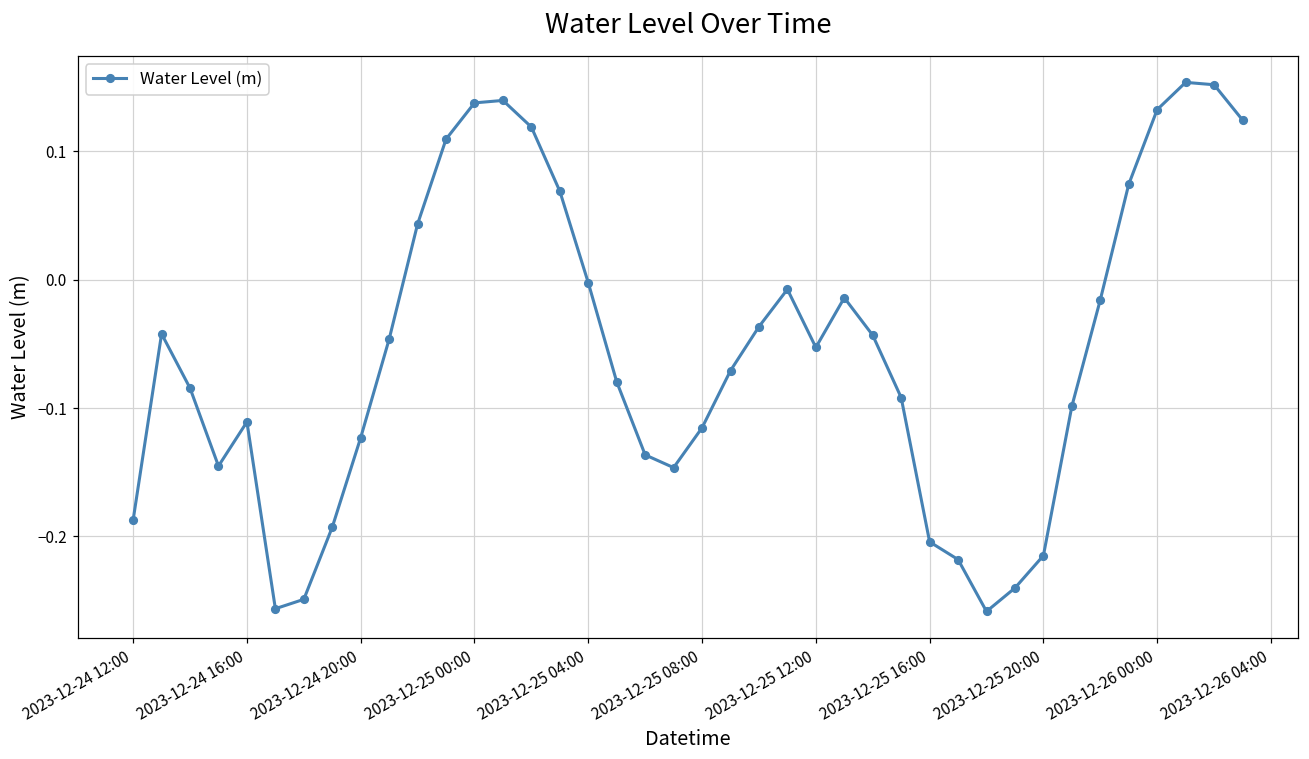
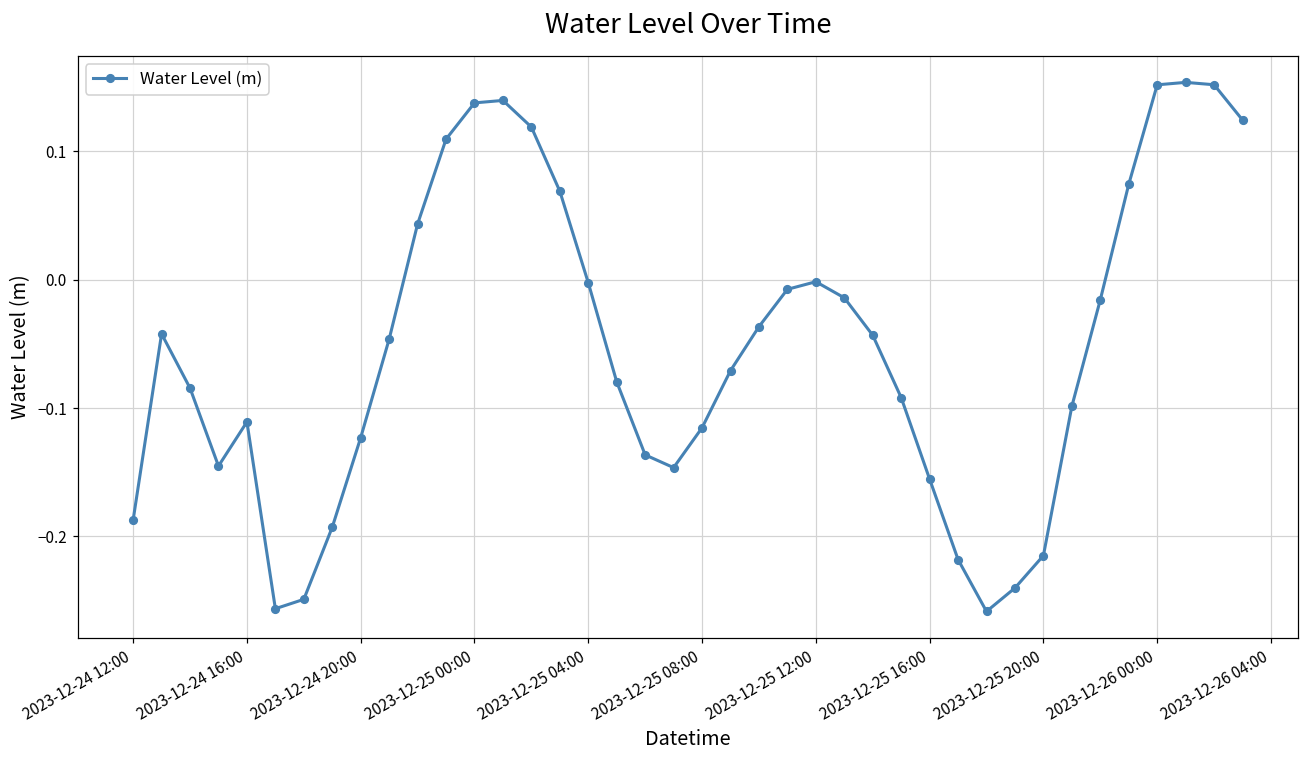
2023-12-25 12:00: -0.053 -> -0.002
2023-12-25 16:00: -0.204 -> -0.155
2023-12-26 00:00: 0.133 -> 0.152
